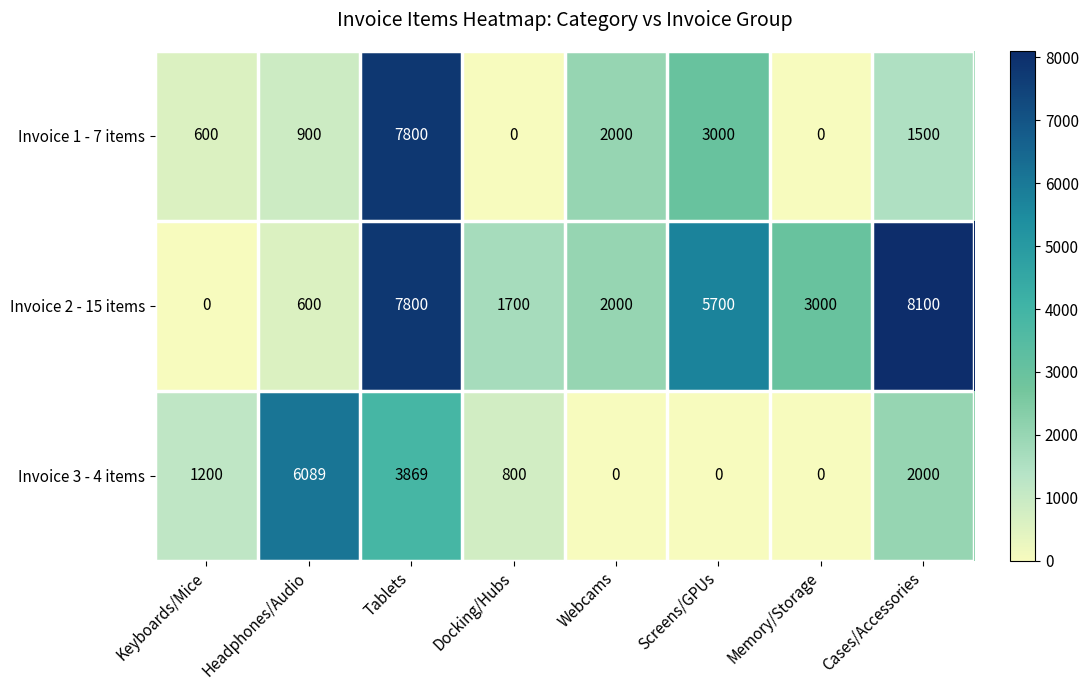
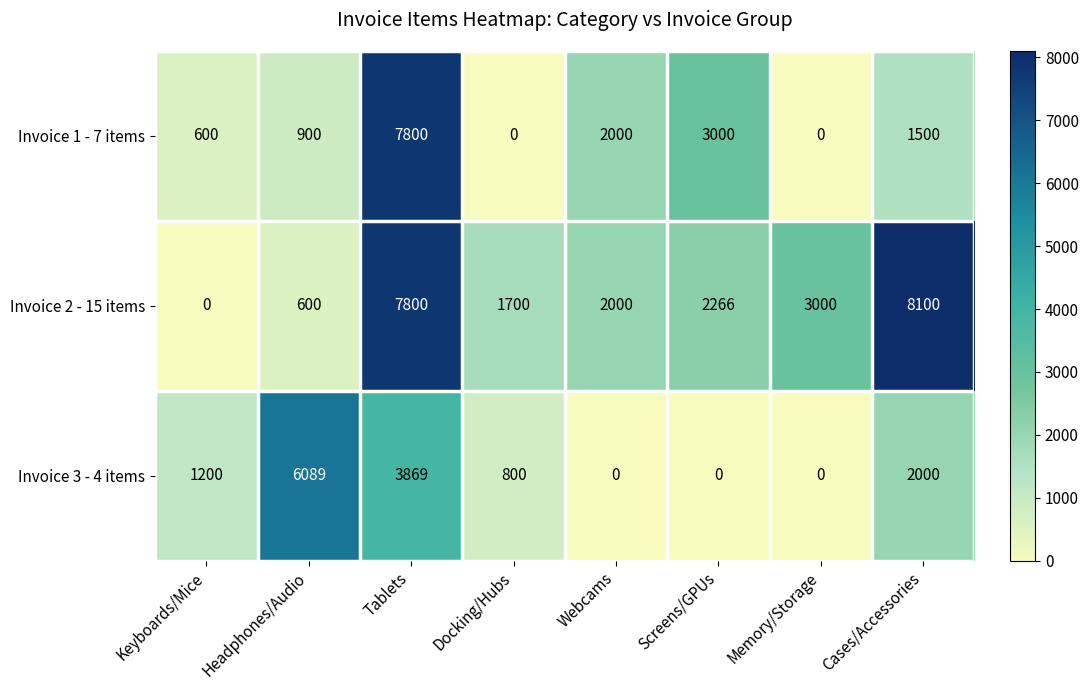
Invoice 2 - 15 items, Screens/GPUs: 5700 -> 2266
